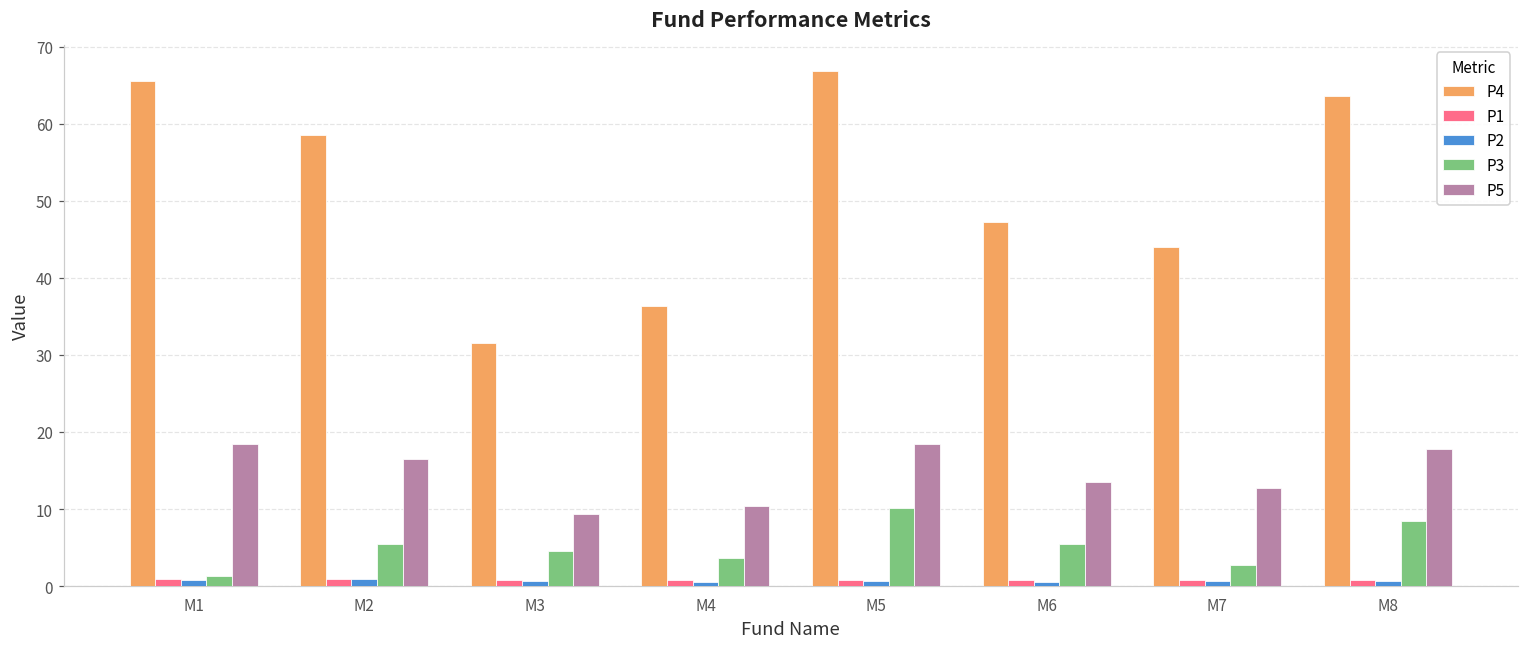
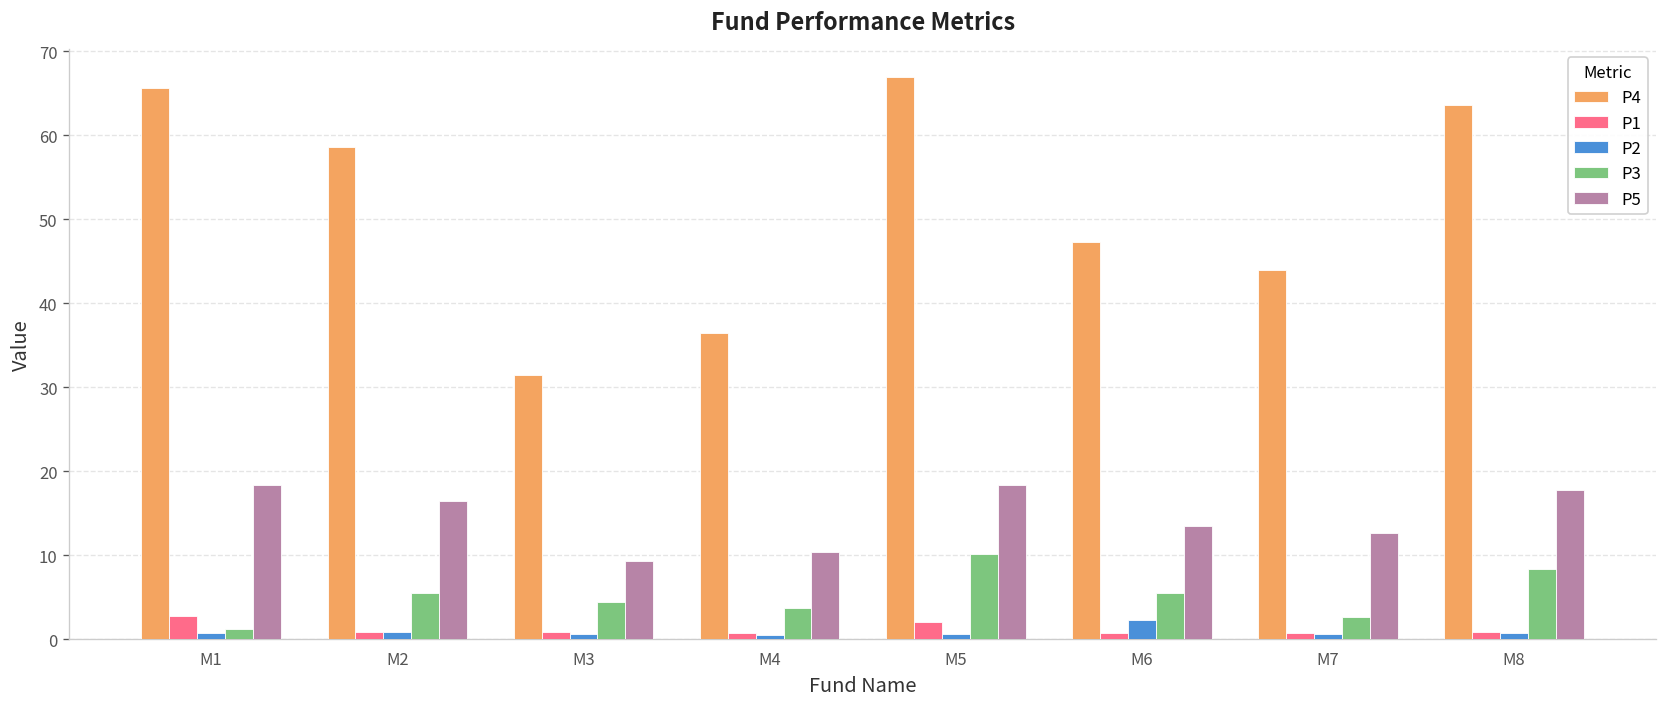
P1, M1: 1 -> 3
P1, M5: 1 -> 2
P2, M6: 1 -> 2
